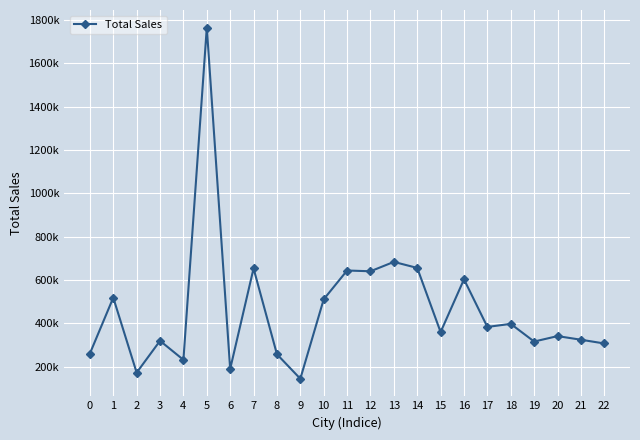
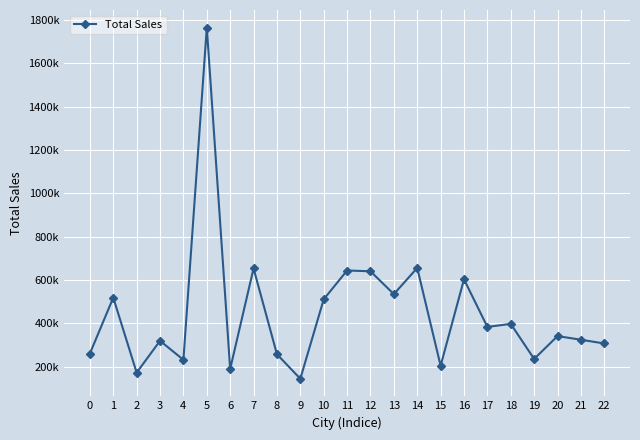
13: 680000 -> 530000
15: 360000 -> 200000
19: 320000 -> 230000
